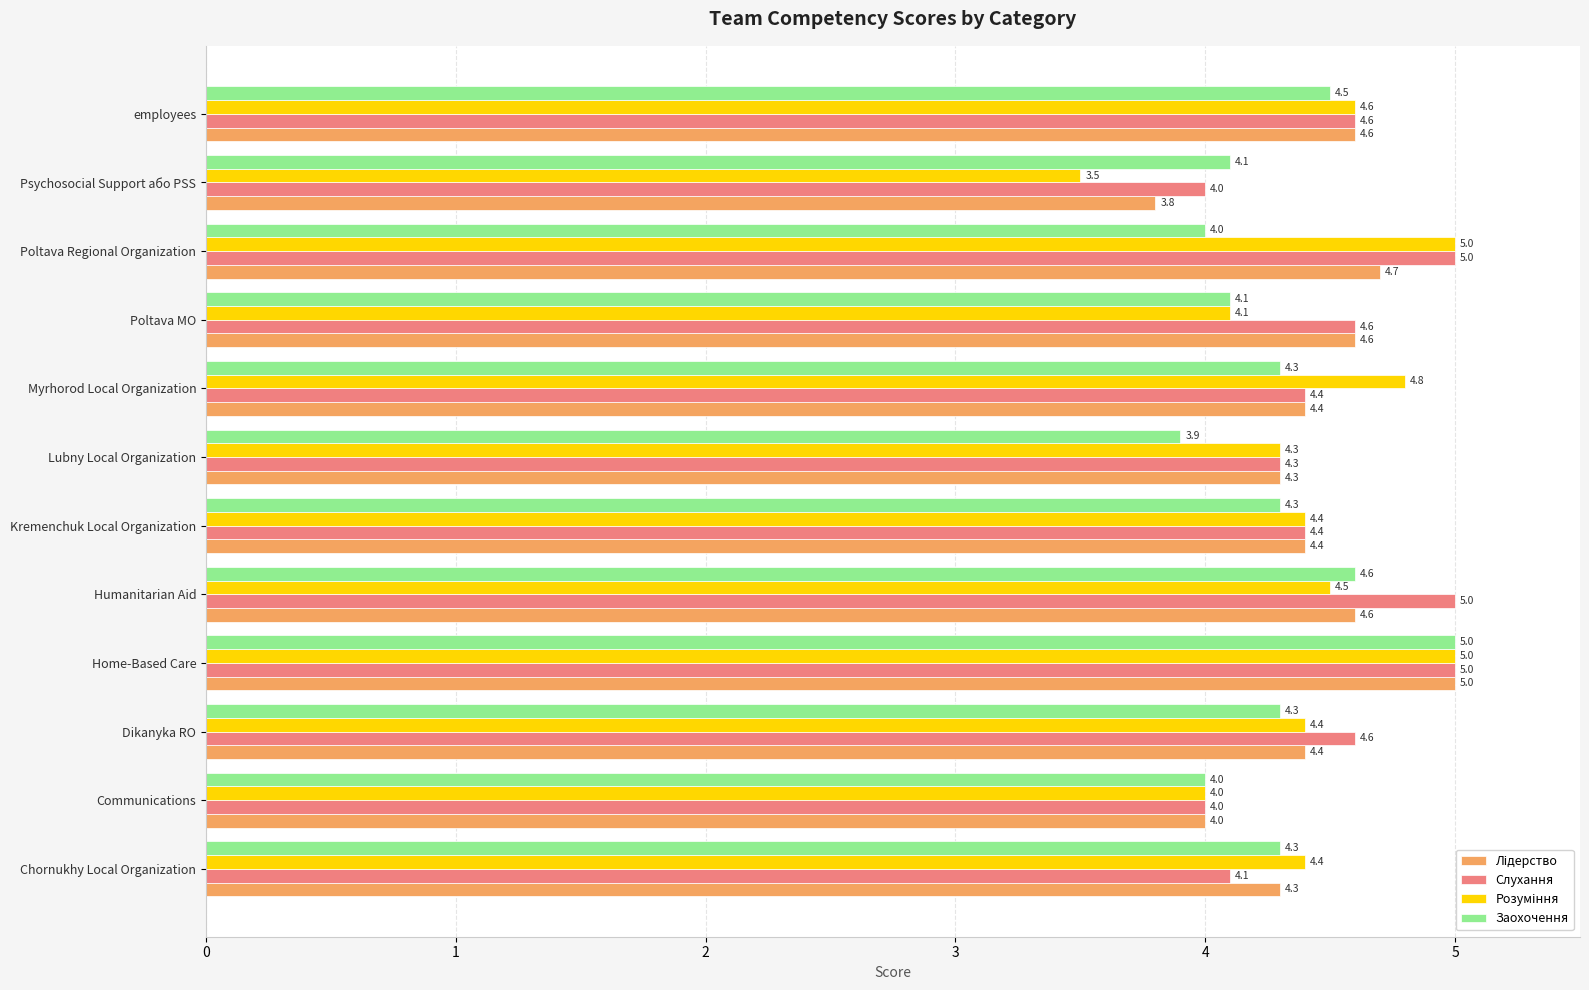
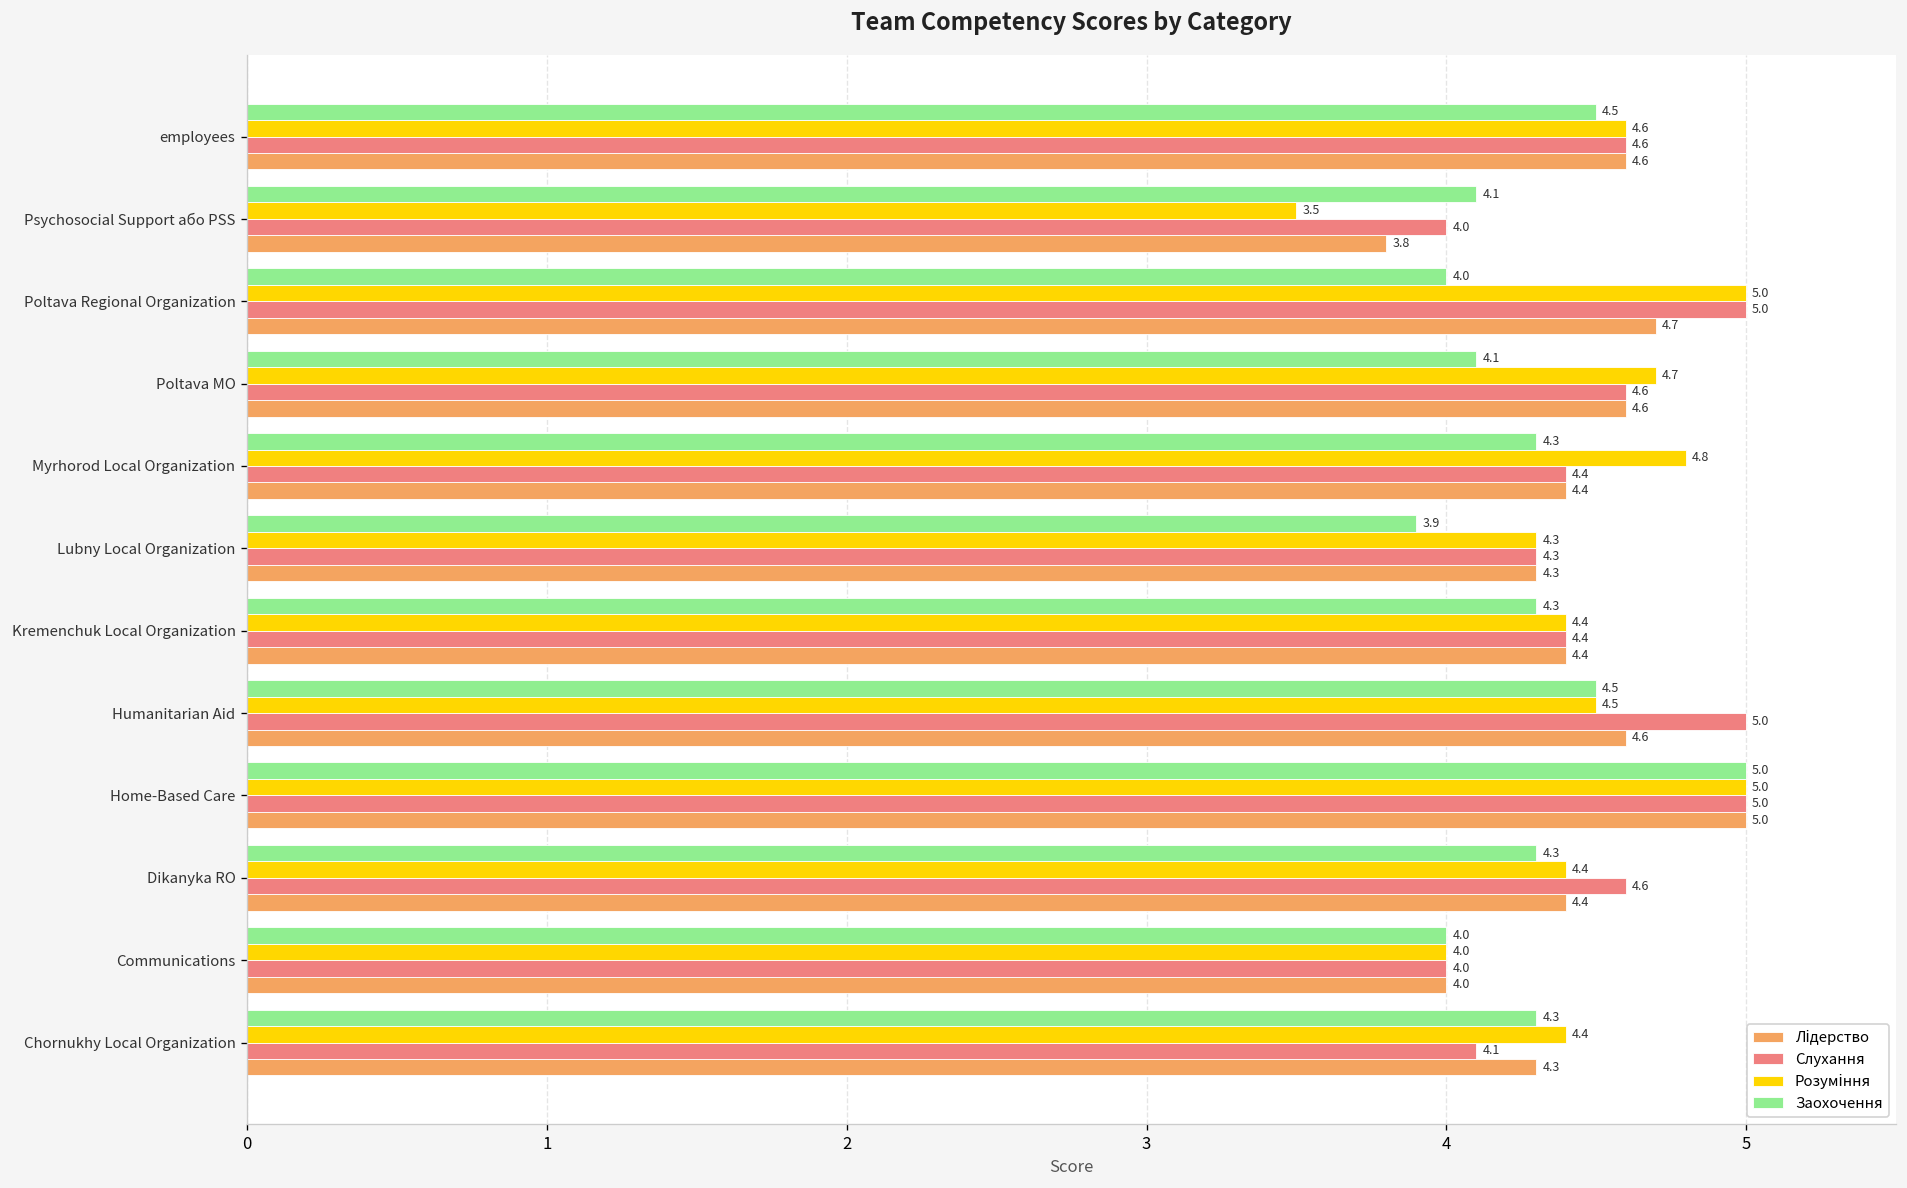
Розуміння, Poltava MO: 4.1 -> 4.7
Заохочення, Humanitarian Aid: 4.6 -> 4.5
